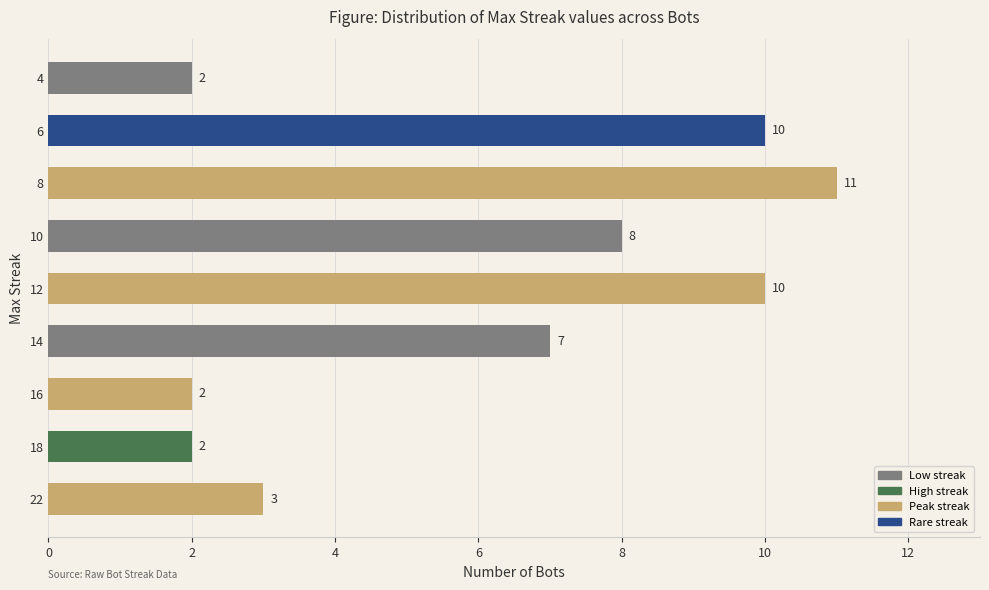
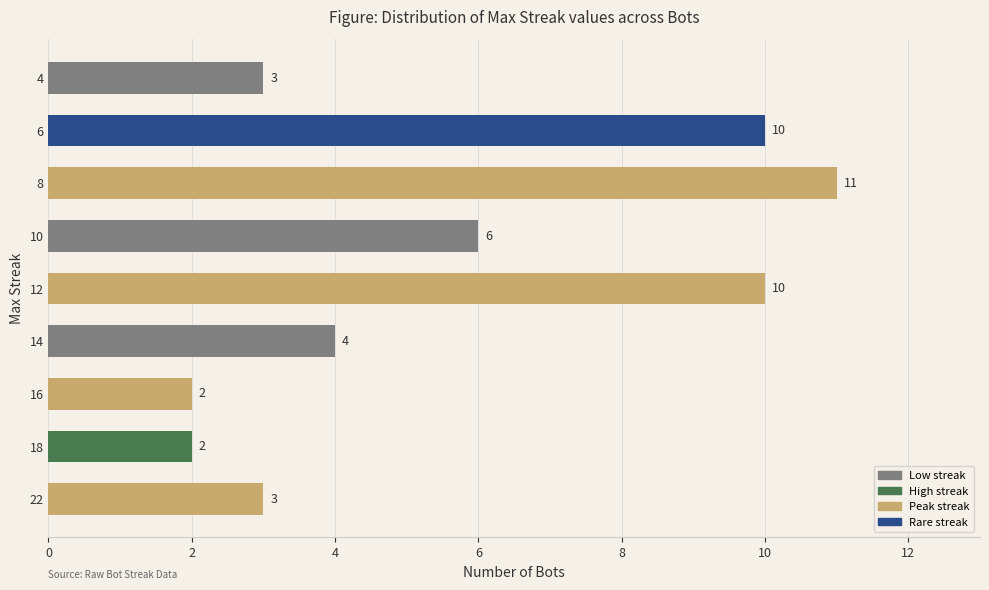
4: 2 -> 3
10: 8 -> 6
14: 7 -> 4
